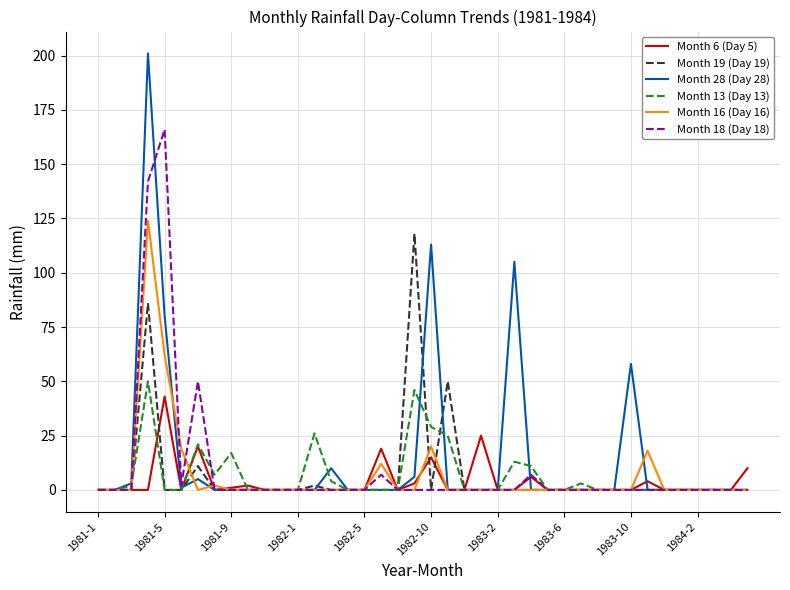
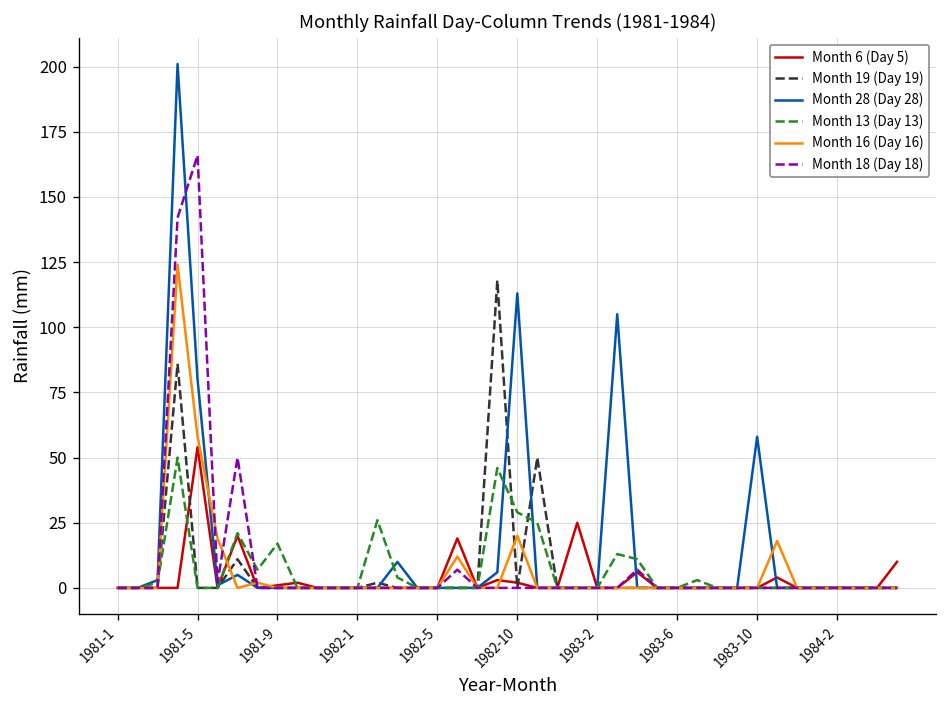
Month 6 (Day 5), 1981-5: 43 -> 54
Month 16 (Day 16), 1981-5: 62 -> 58
Month 6 (Day 5), 1982-10: 15 -> 2
